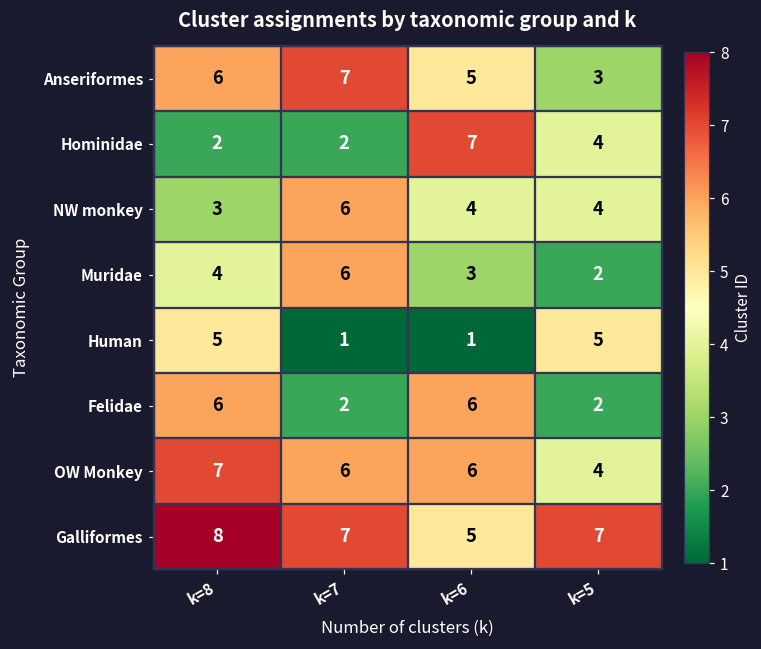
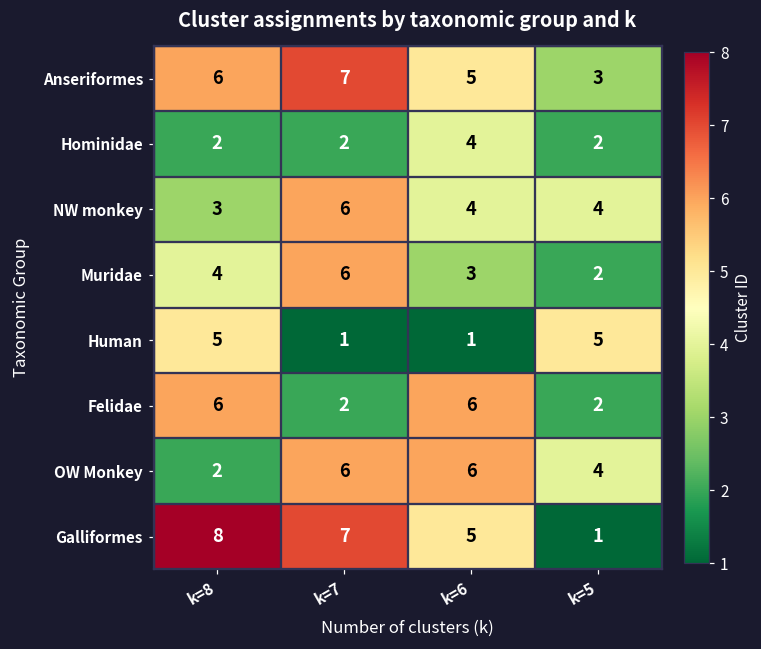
Hominidae, k=6: 7 -> 4
Hominidae, k=5: 4 -> 2
OW Monkey, k=8: 7 -> 2
Galliformes, k=5: 7 -> 1
